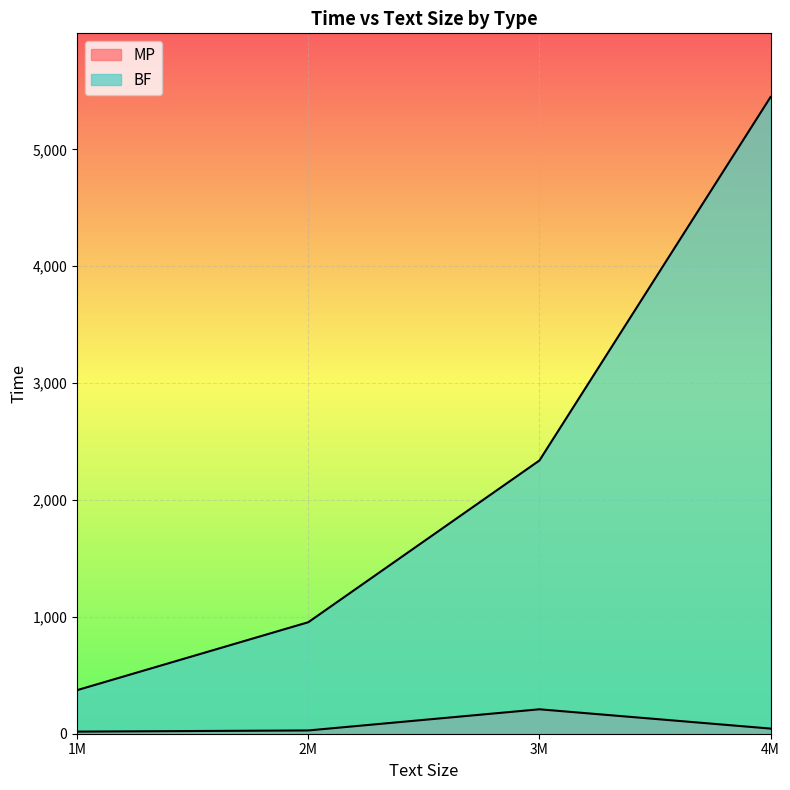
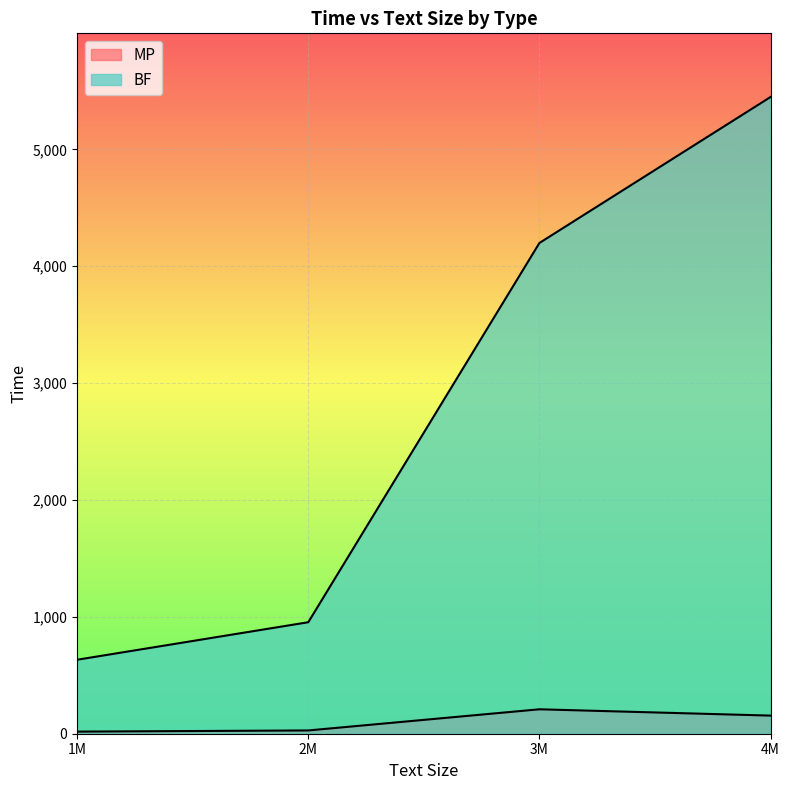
BF, 1M: 370 -> 630
BF, 3M: 2,340 -> 4,200
MP, 4M: 40 -> 160
